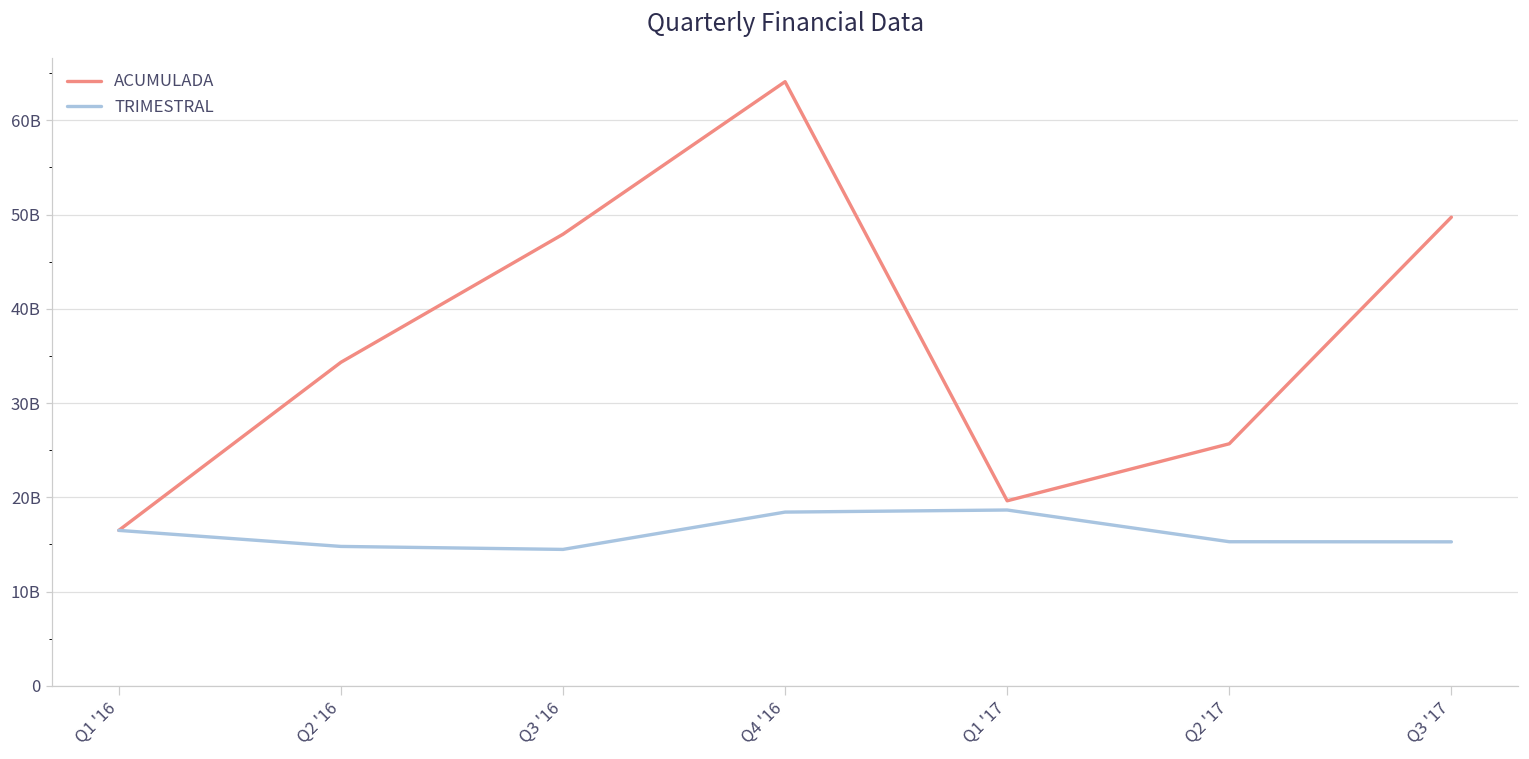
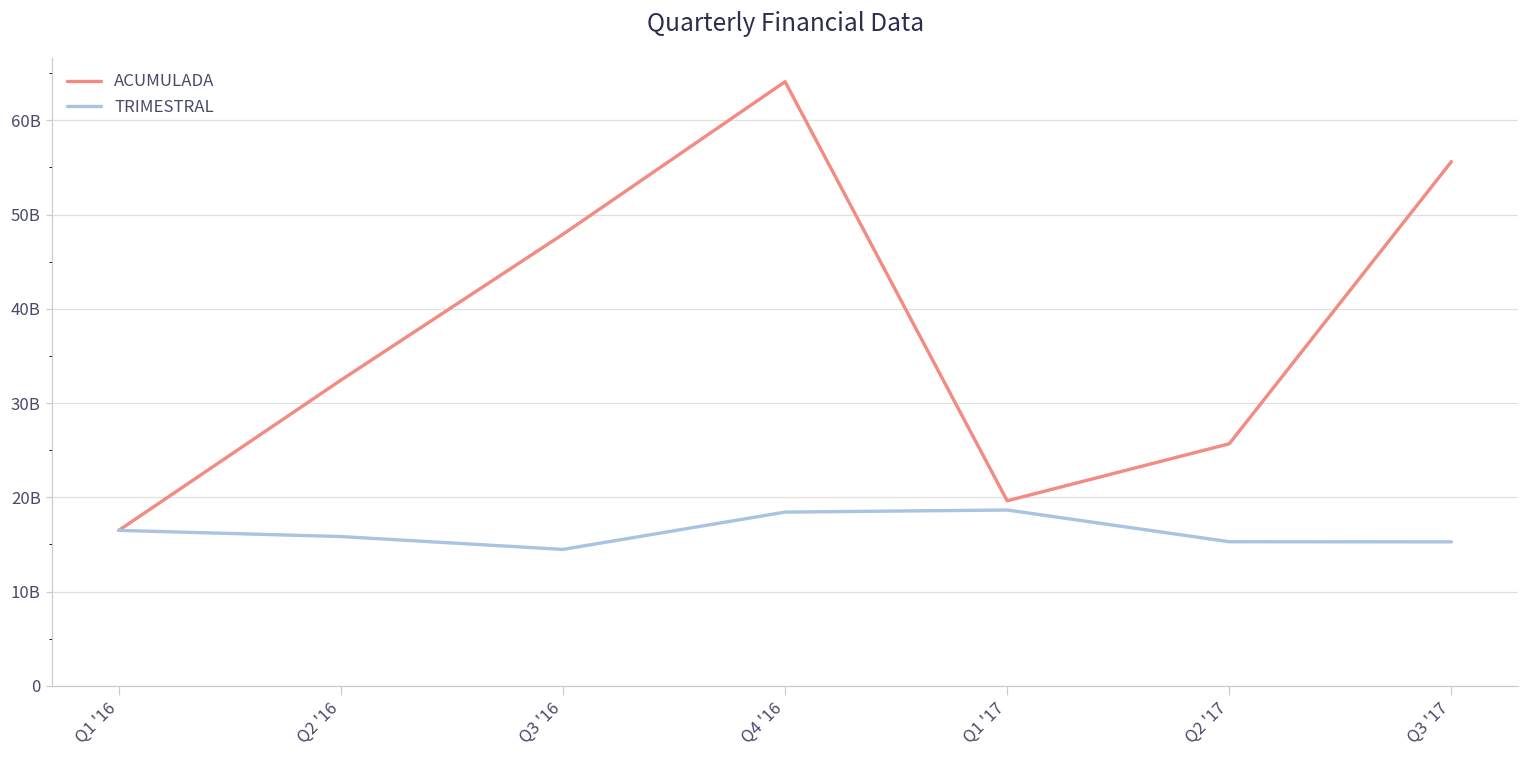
ACUMULADA, Q2 '16: 34000000000 -> 32000000000
TRIMESTRAL, Q2 '16: 15000000000 -> 16000000000
ACUMULADA, Q3 '17: 50000000000 -> 56000000000
